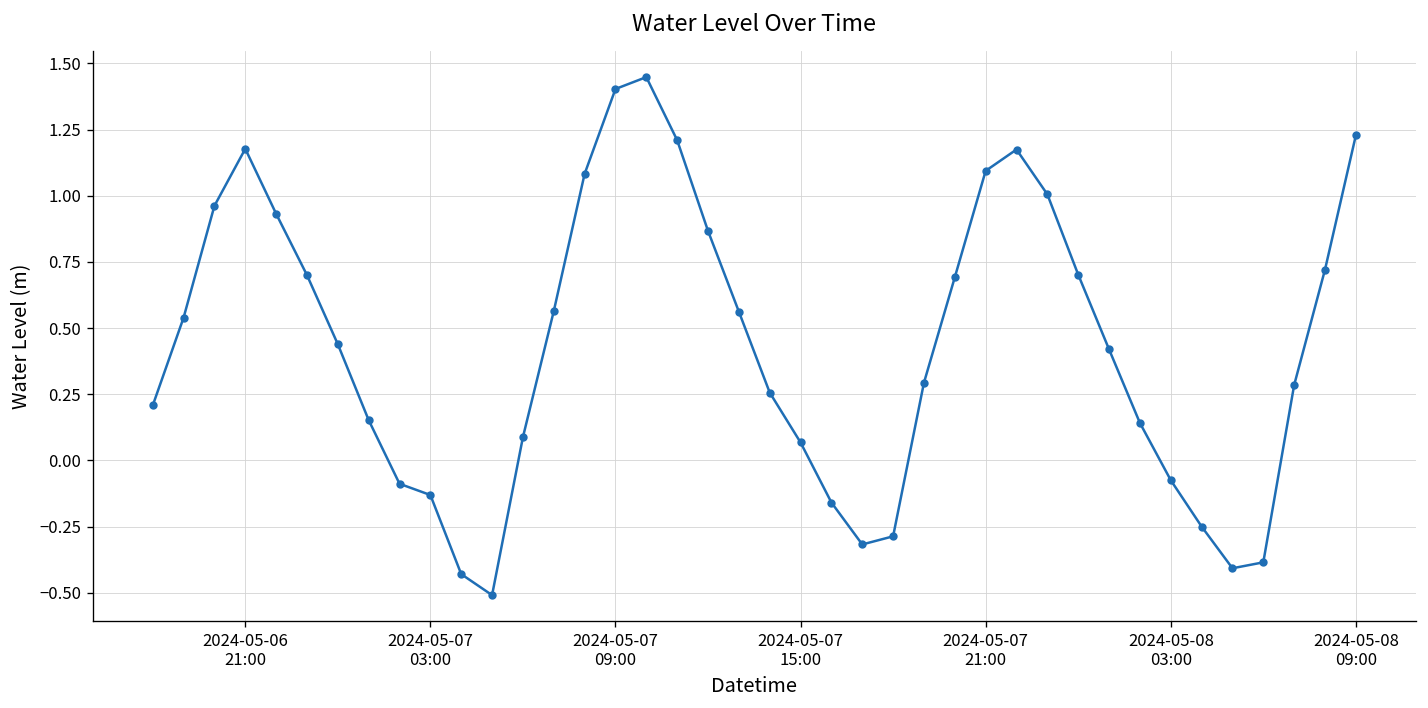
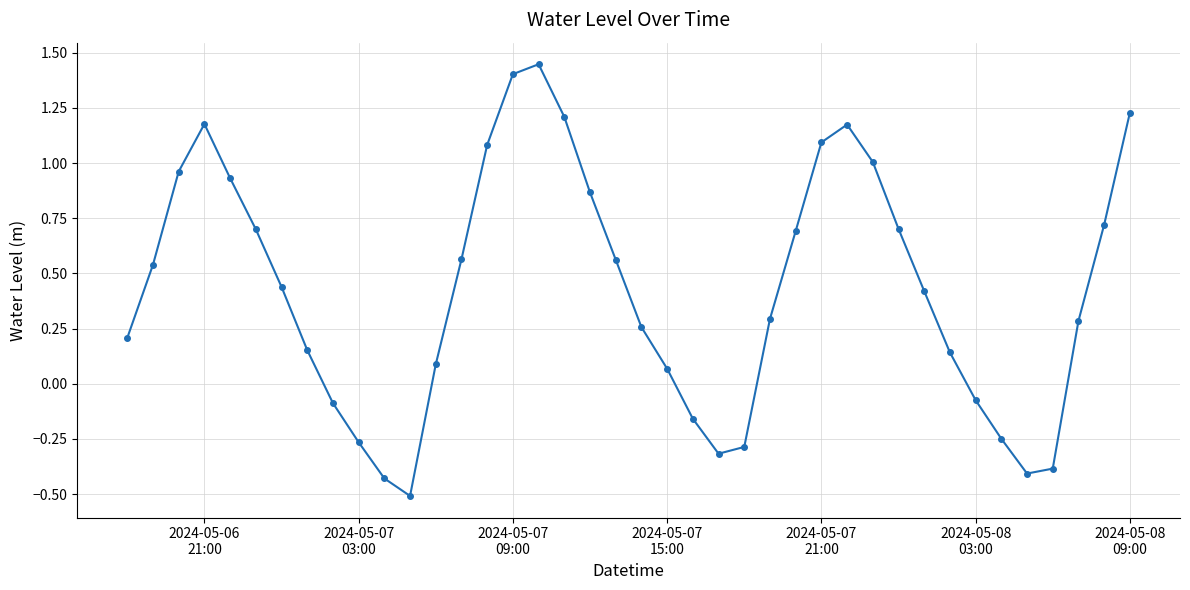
2024-05-07 03:00: -0.13 -> -0.27
